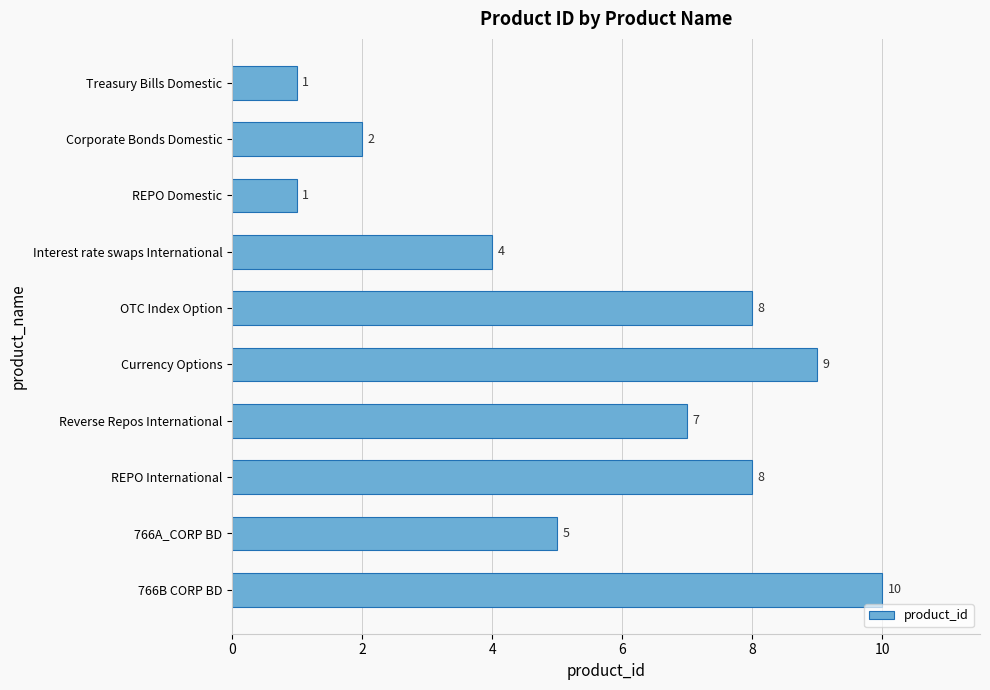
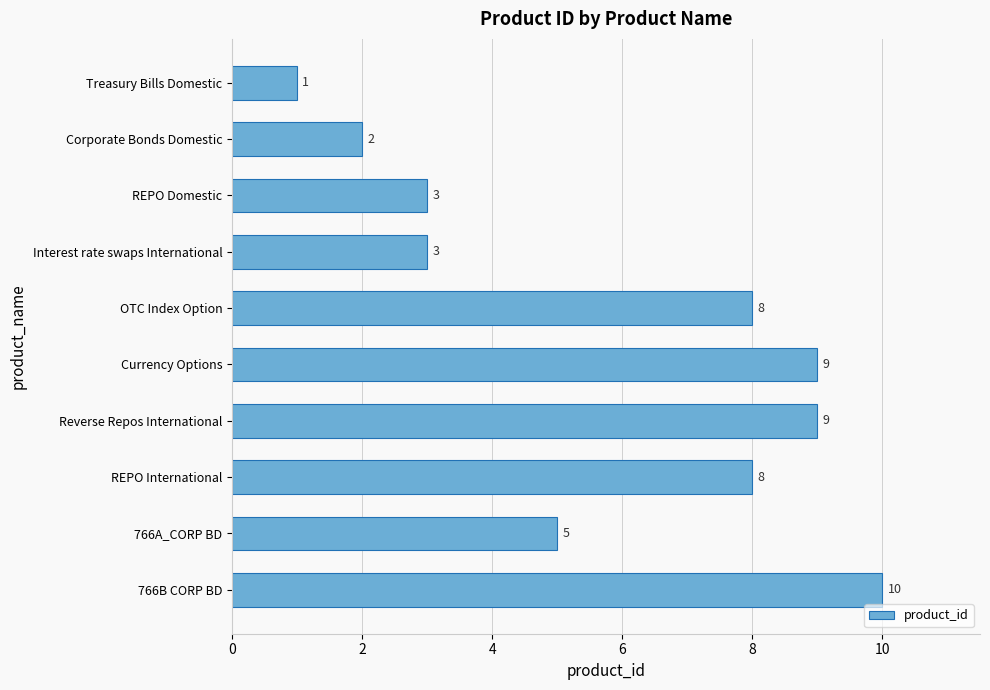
REPO Domestic: 1 -> 3
Interest rate swaps International: 4 -> 3
Reverse Repos International: 7 -> 9
